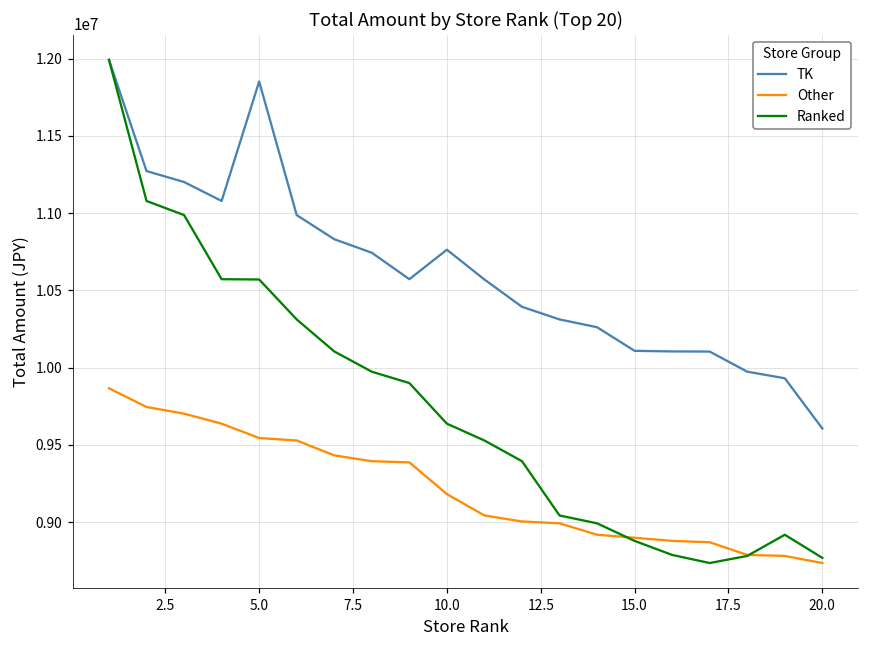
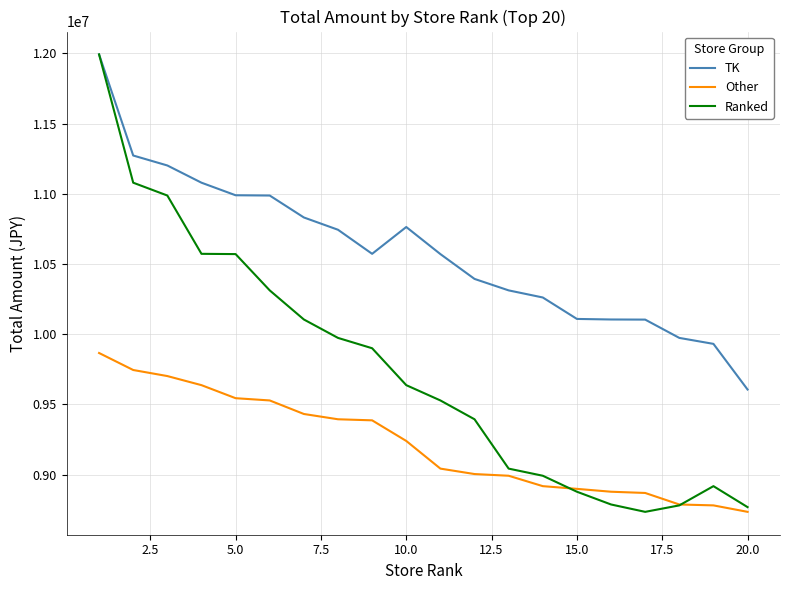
TK, 5.0: 11850000 -> 10990000
Other, 10.0: 9180000 -> 9240000
